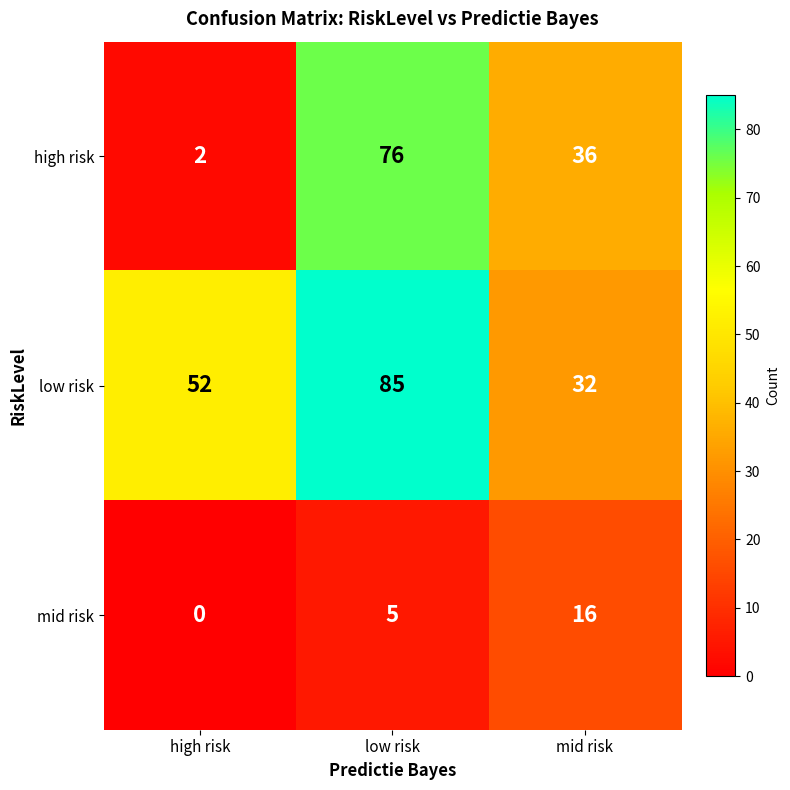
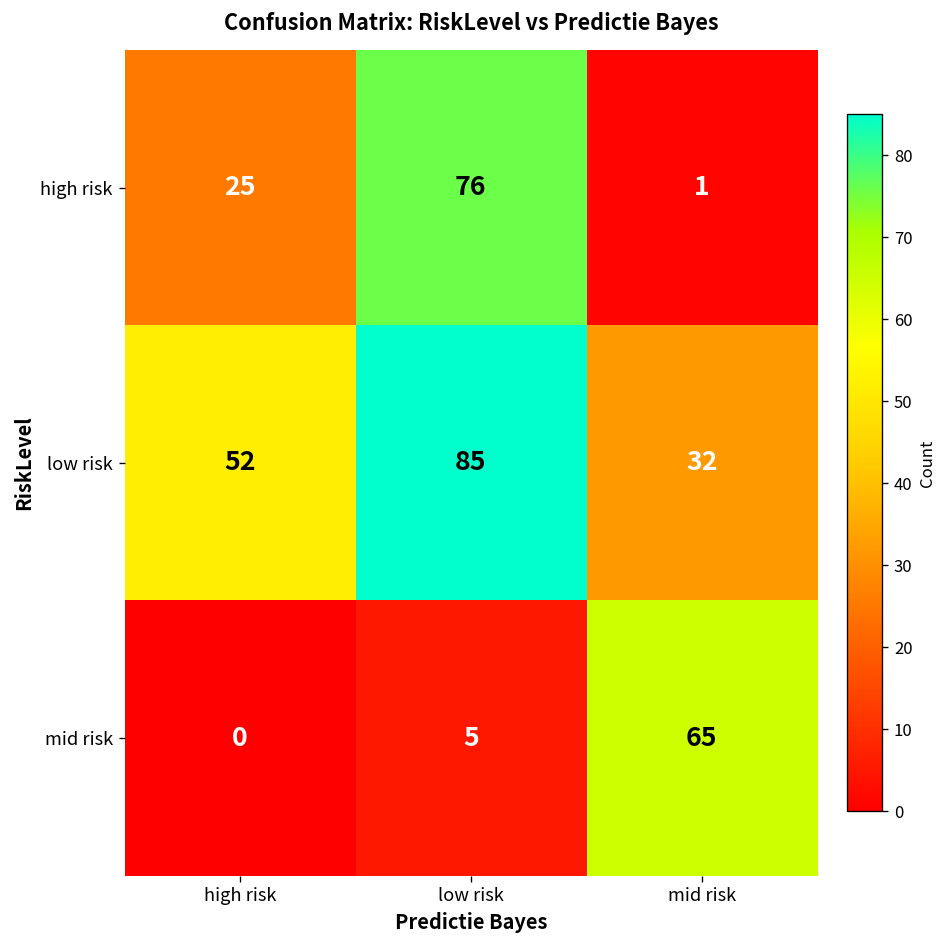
high risk, high risk: 2 -> 25
high risk, mid risk: 36 -> 1
mid risk, mid risk: 16 -> 65
